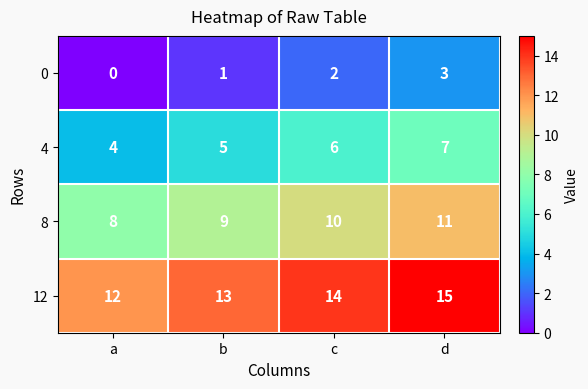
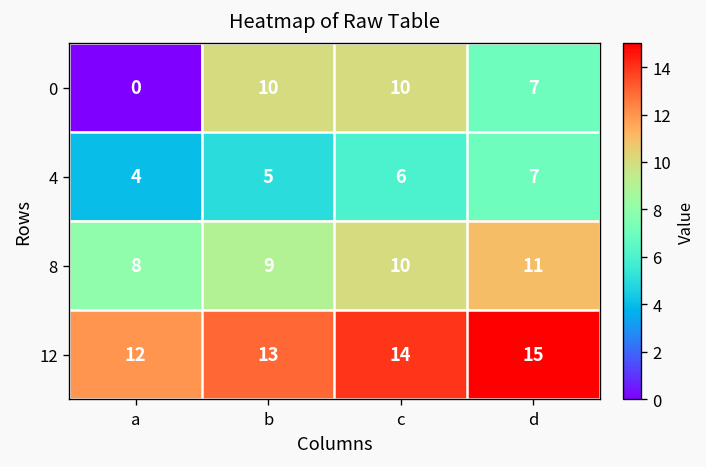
0, b: 1 -> 10
0, c: 2 -> 10
0, d: 3 -> 7
